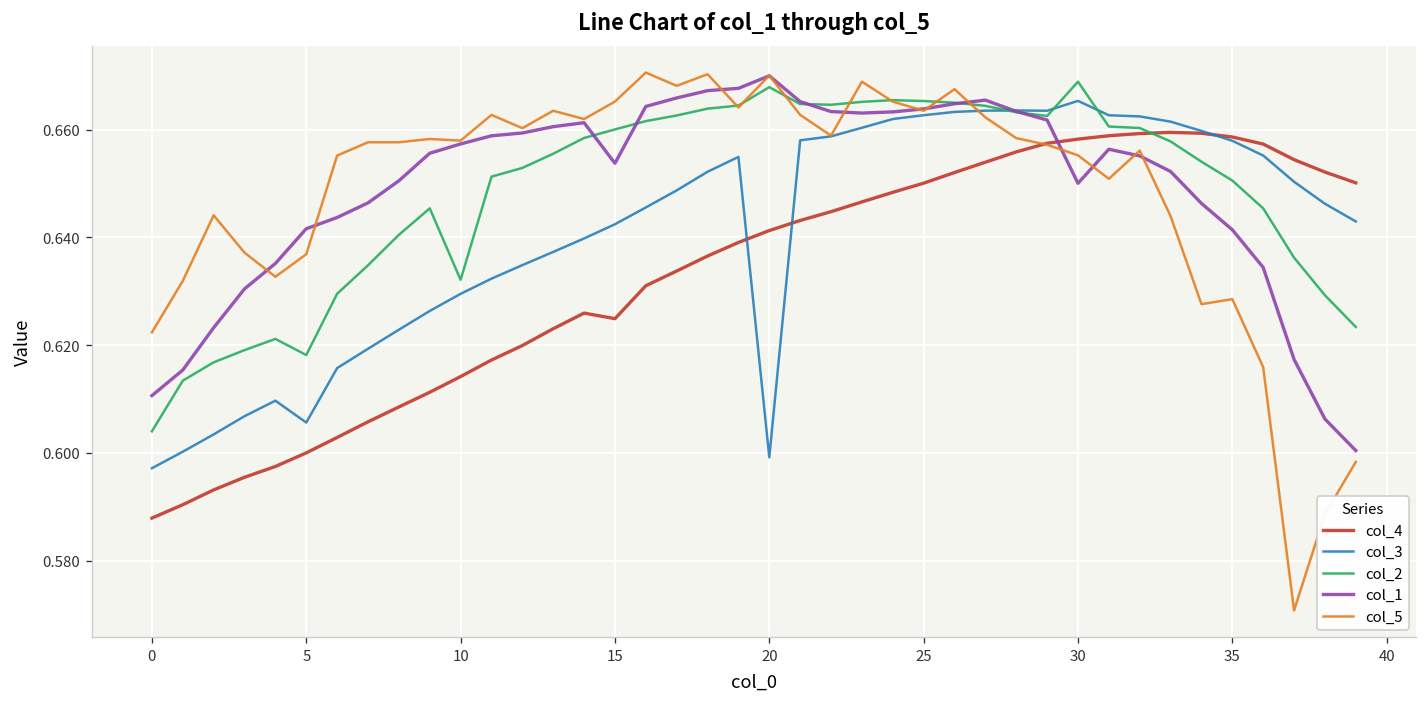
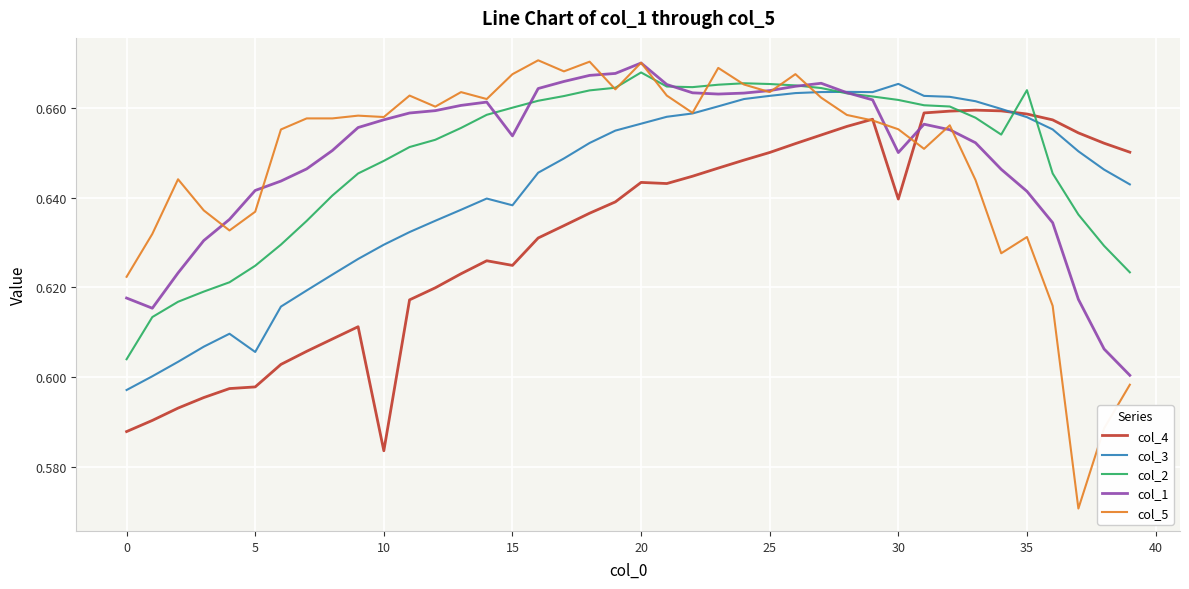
col_1, 0: 0.611 -> 0.618
col_4, 5: 0.600 -> 0.598
col_2, 5: 0.618 -> 0.625
col_4, 10: 0.614 -> 0.584
col_2, 10: 0.632 -> 0.648
col_3, 15: 0.642 -> 0.638
col_5, 15: 0.665 -> 0.667
col_4, 20: 0.641 -> 0.643
col_3, 20: 0.599 -> 0.656
col_4, 30: 0.658 -> 0.640
col_2, 30: 0.669 -> 0.662
col_2, 35: 0.651 -> 0.664
col_5, 35: 0.629 -> 0.631
